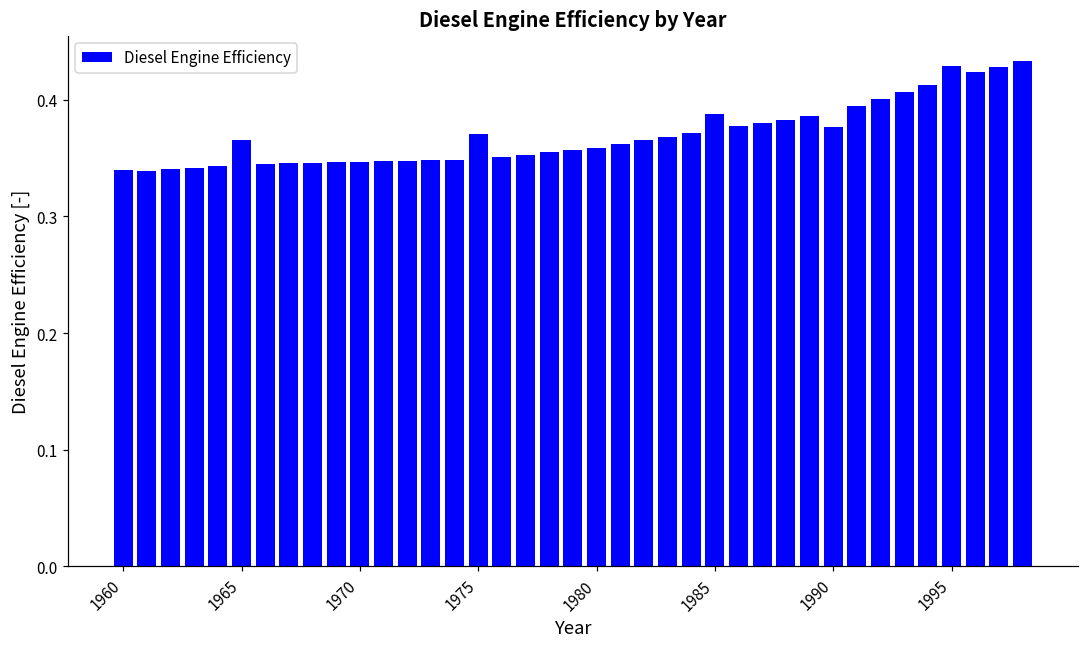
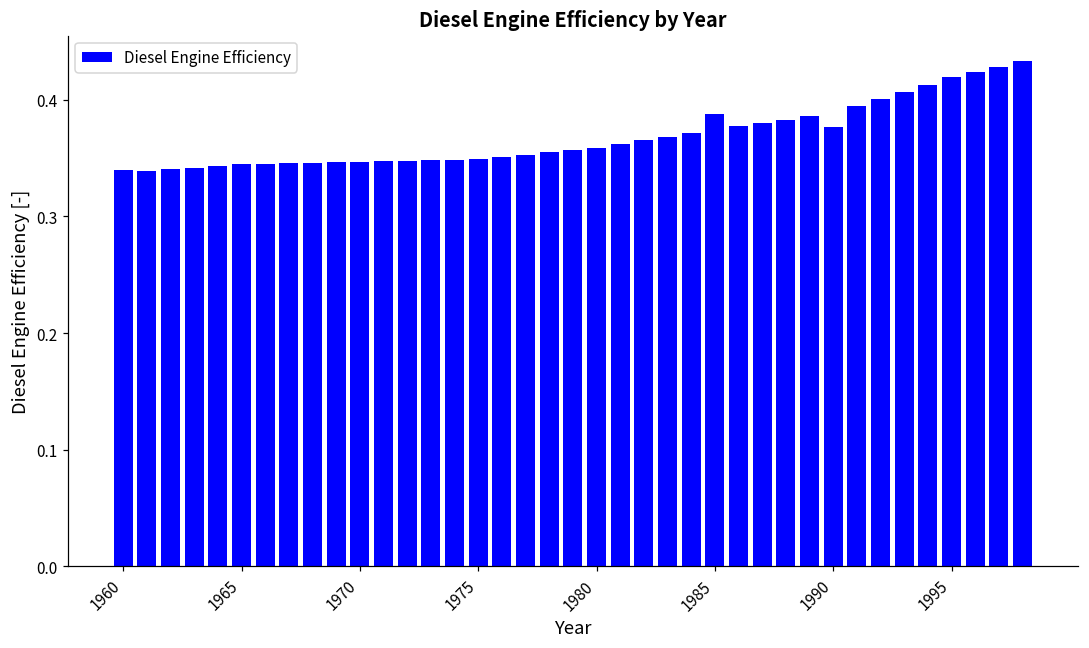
1965: 0.366 -> 0.345
1975: 0.371 -> 0.349
1995: 0.429 -> 0.419
